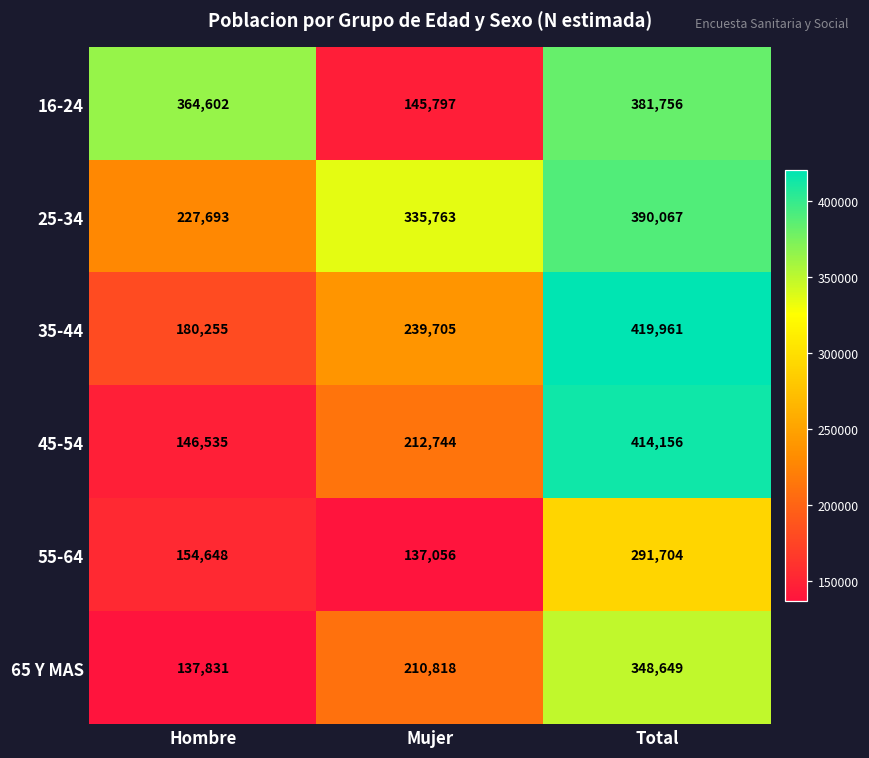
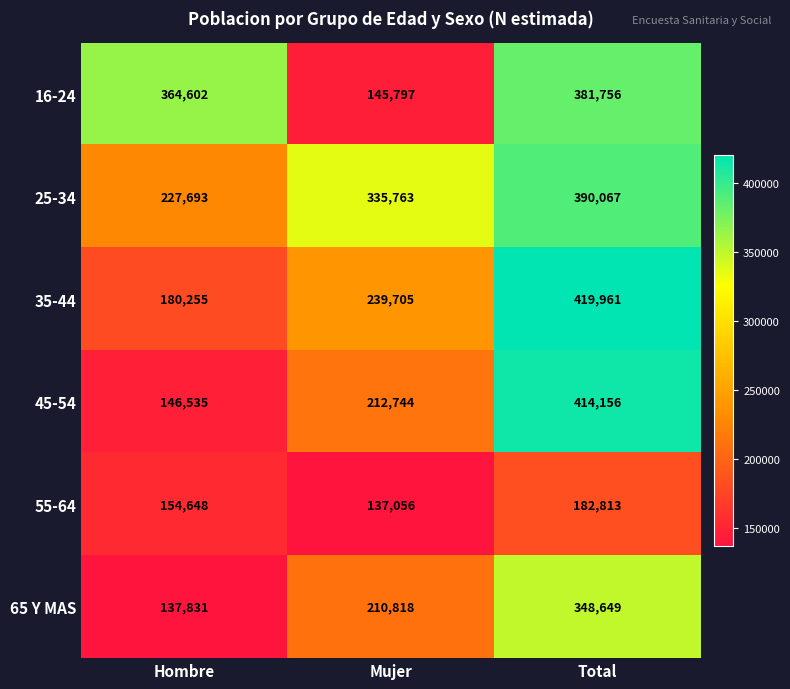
55-64, Total: 291,704 -> 182,813
